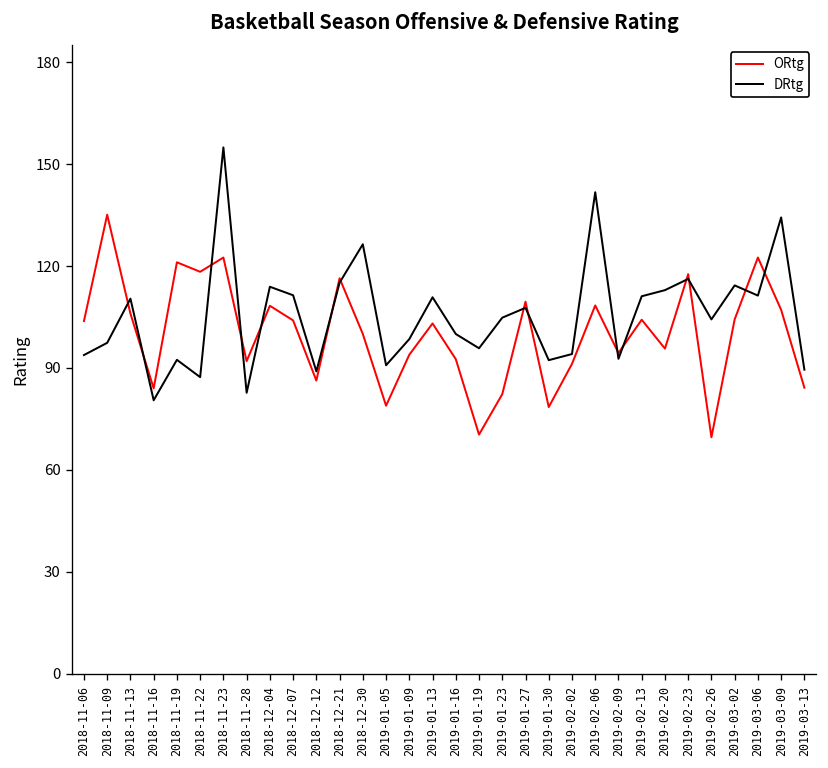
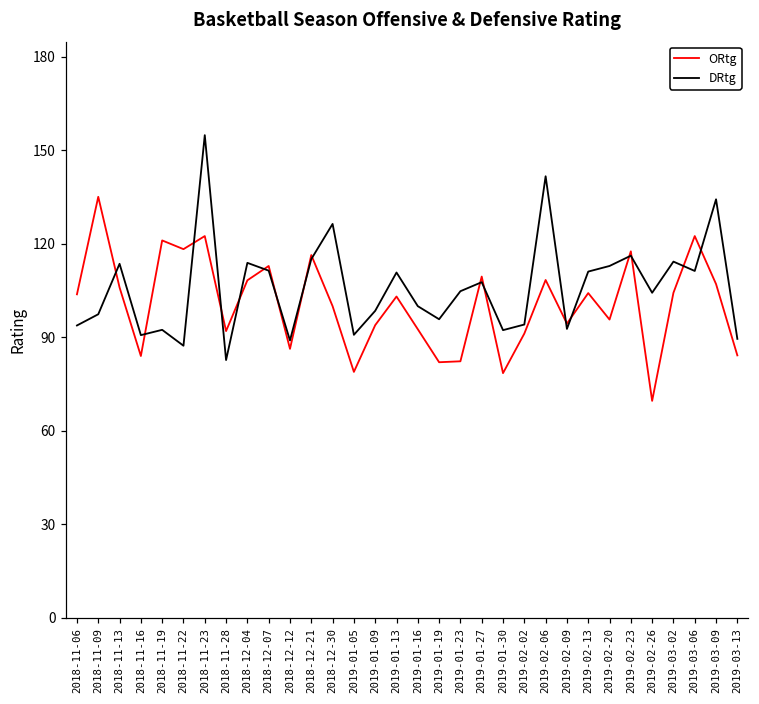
DRtg, 2018-11-13: 110 -> 114
DRtg, 2018-11-16: 81 -> 91
ORtg, 2018-12-07: 104 -> 113
ORtg, 2019-01-19: 70 -> 82
